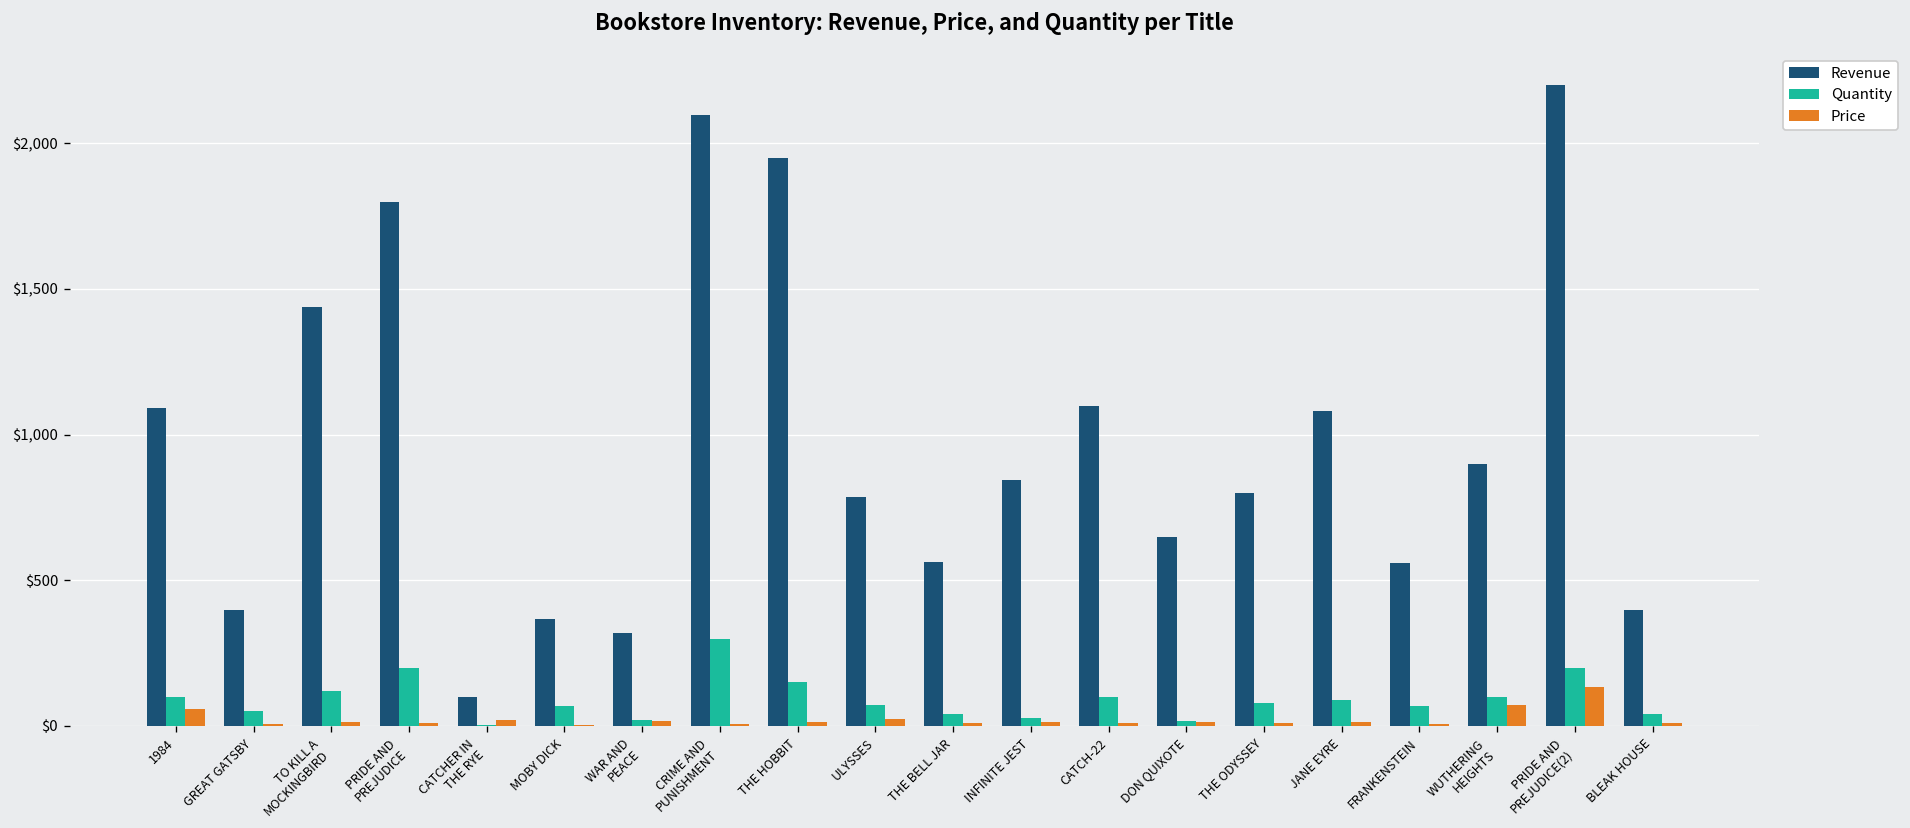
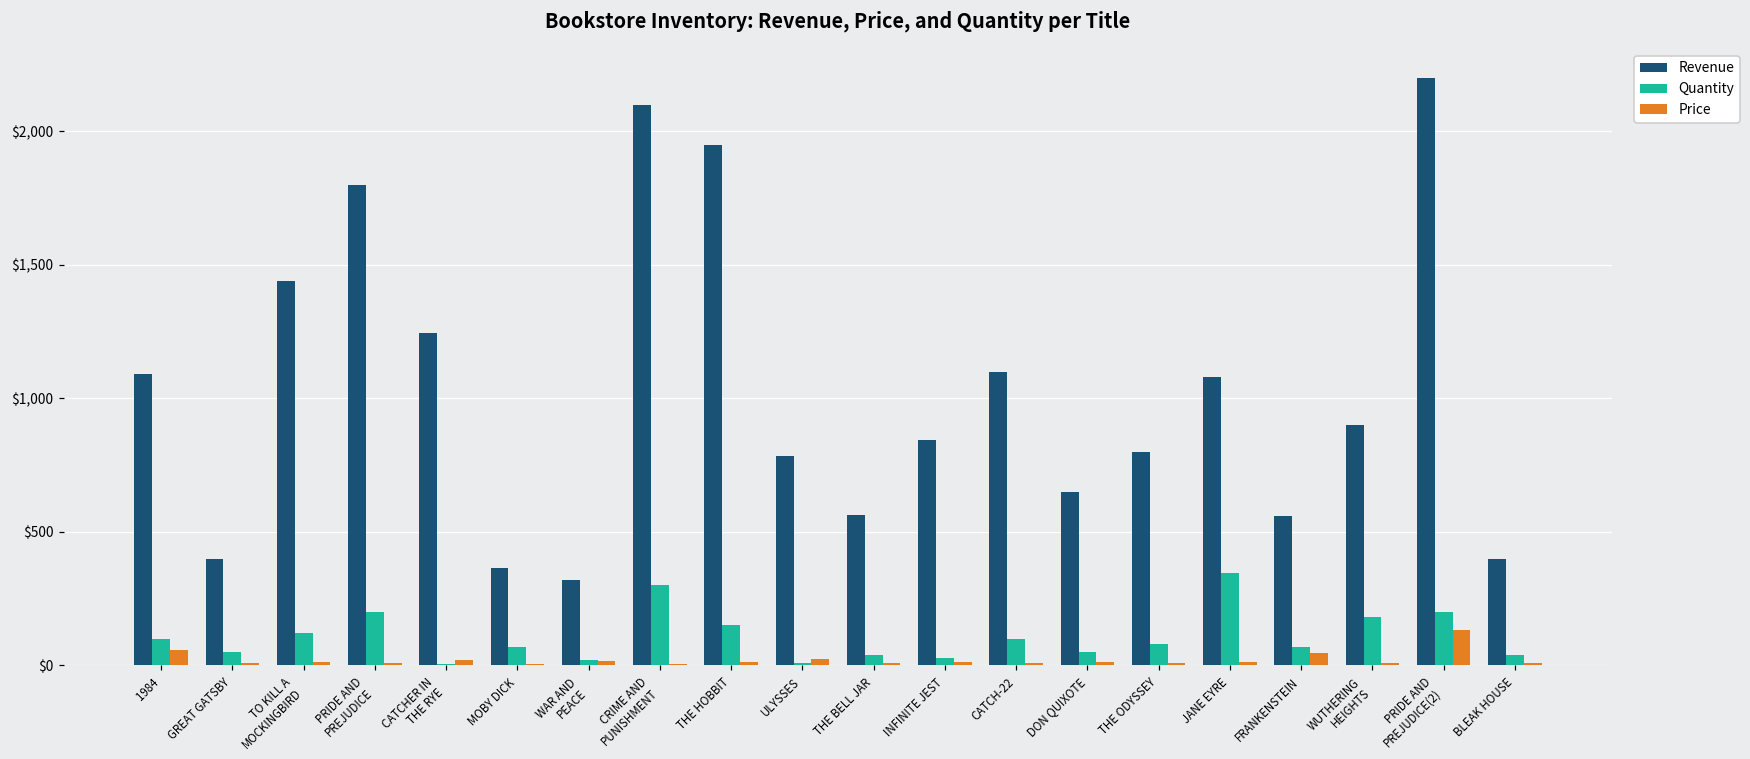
Revenue, CATCHER IN THE RYE: $100 -> $1,250
Quantity, ULYSSES: $70 -> $10
Quantity, DON QUIXOTE: $20 -> $50
Quantity, JANE EYRE: $90 -> $350
Price, FRANKENSTEIN: $10 -> $50
Quantity, WUTHERING HEIGHTS: $100 -> $180
Price, WUTHERING HEIGHTS: $70 -> $10
